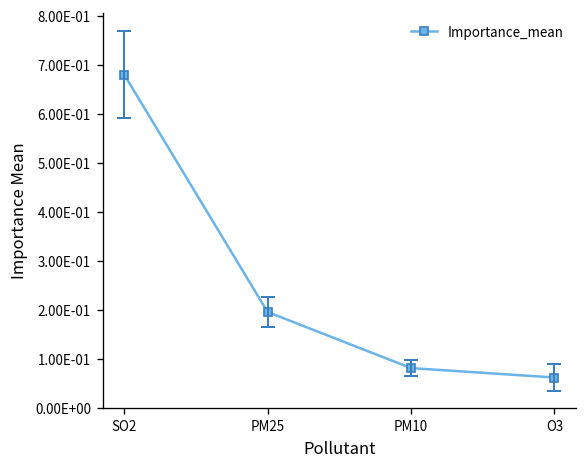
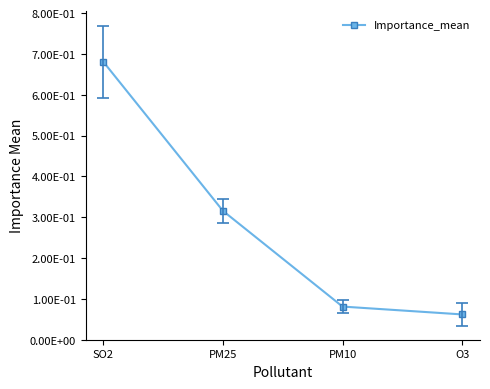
Importance_mean, PM25: 0.20 -> 0.32
